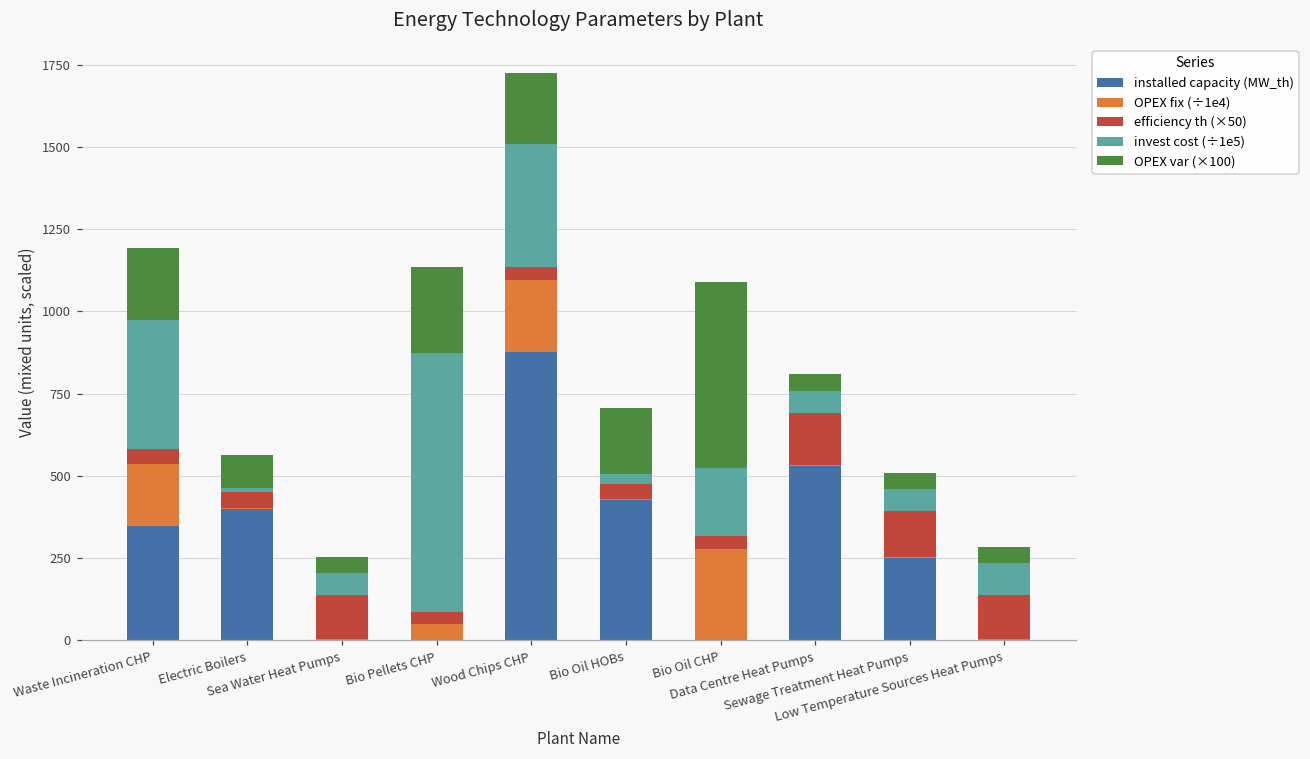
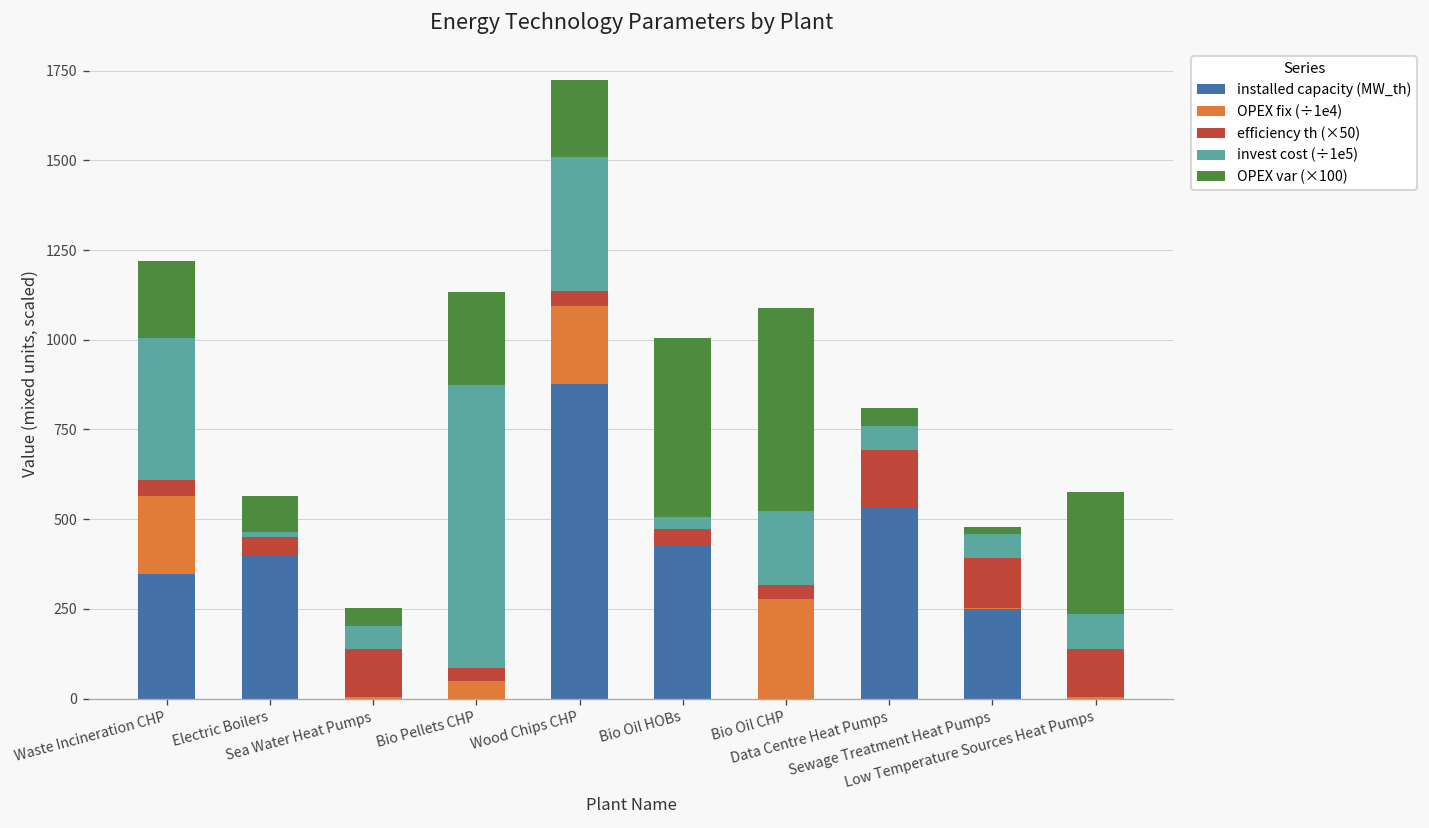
OPEX fix (÷1e4), Waste Incineration CHP: 190 -> 220
OPEX var (×100), Bio Oil HOBs: 200 -> 500
OPEX var (×100), Sewage Treatment Heat Pumps: 50 -> 20
OPEX var (×100), Low Temperature Sources Heat Pumps: 50 -> 340
